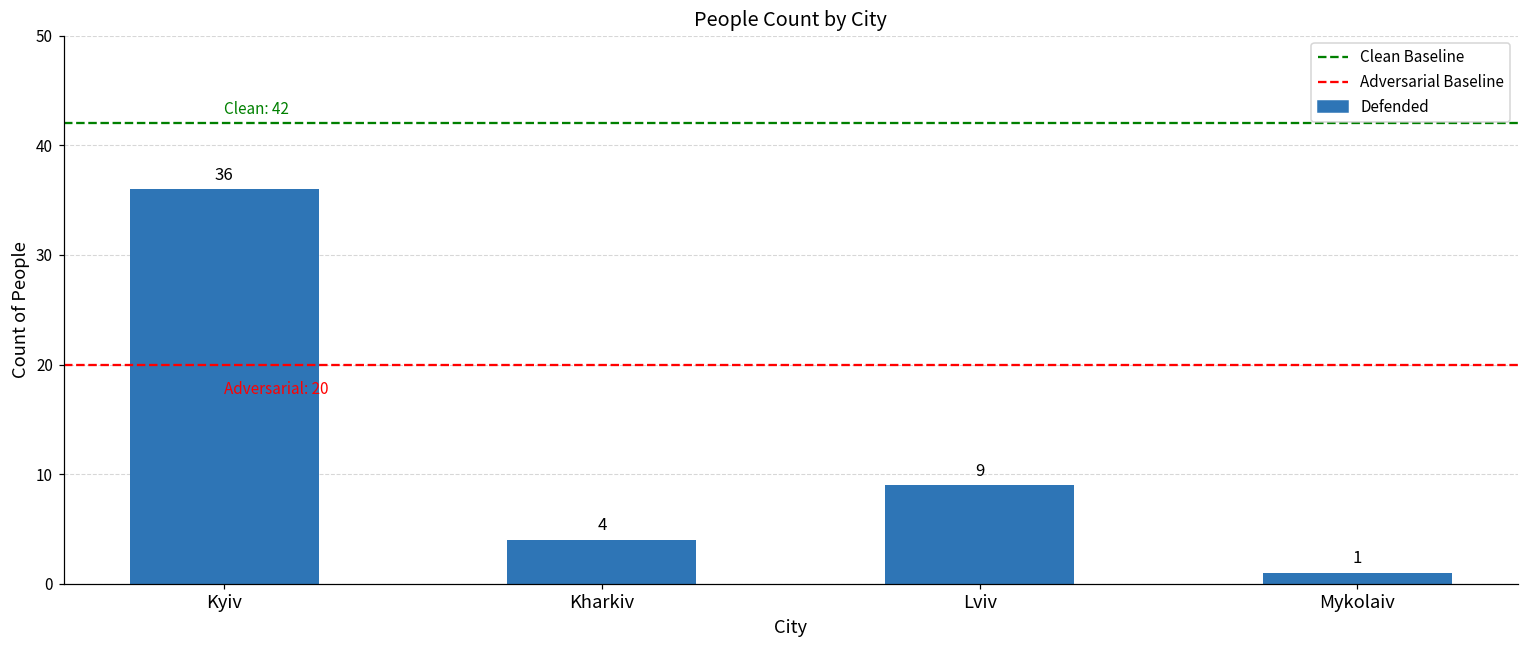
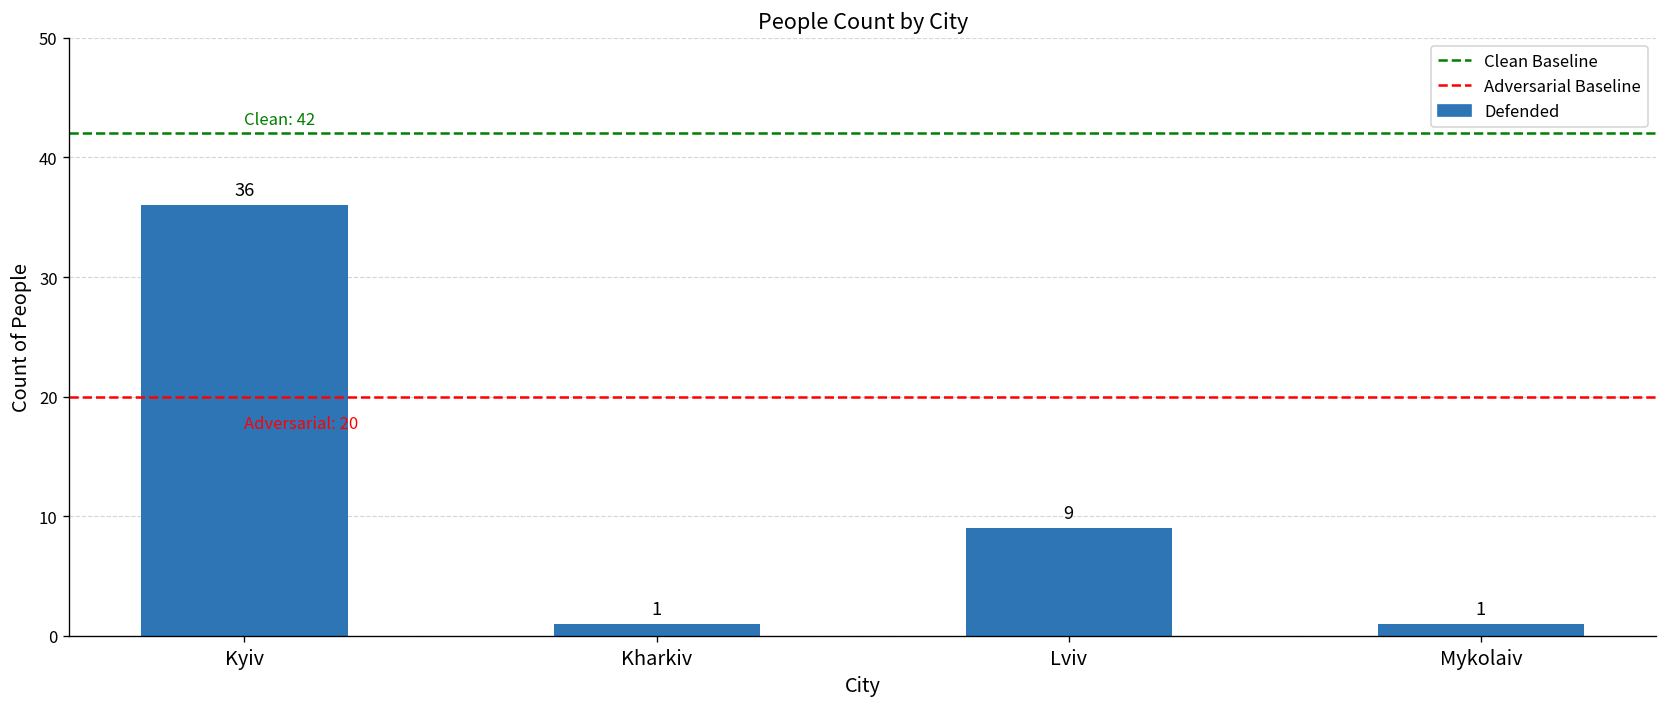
Kharkiv: 4 -> 1
